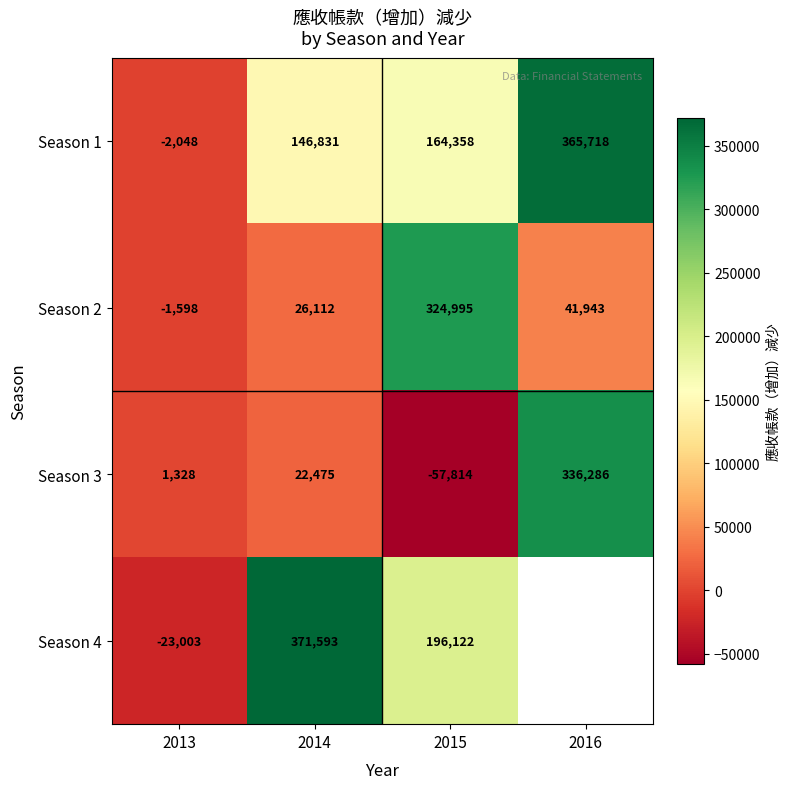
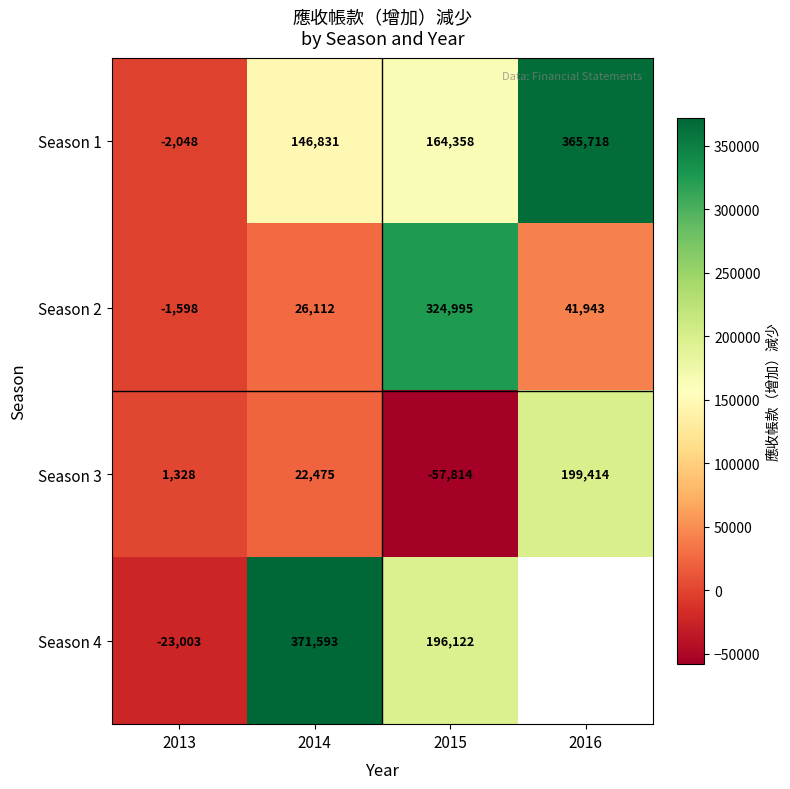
Season 3, 2016: 336,286 -> 199,414
